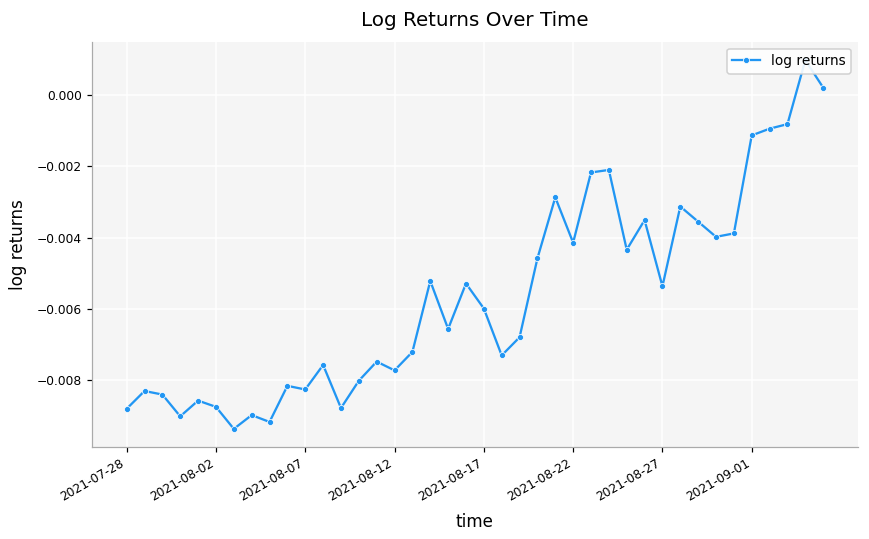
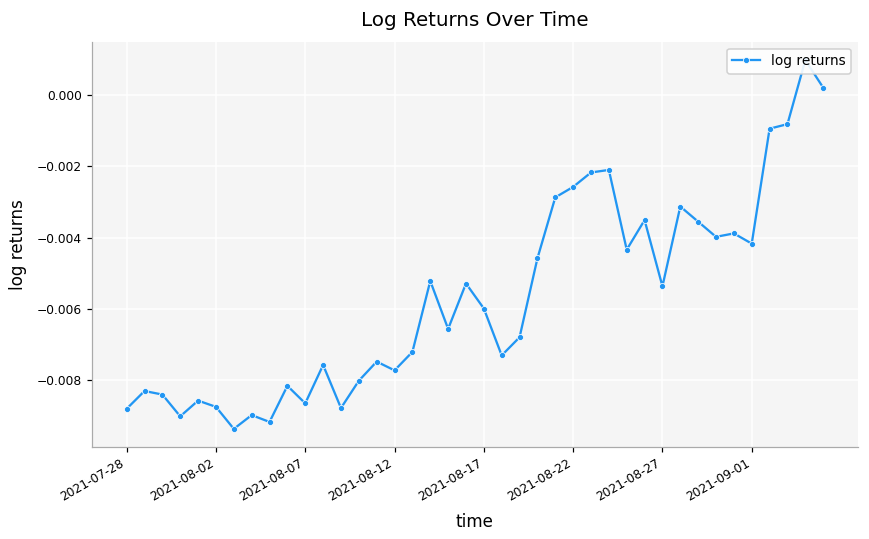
2021-08-07: -0.0083 -> -0.0087
2021-08-22: -0.0041 -> -0.0026
2021-09-01: -0.0011 -> -0.0042
